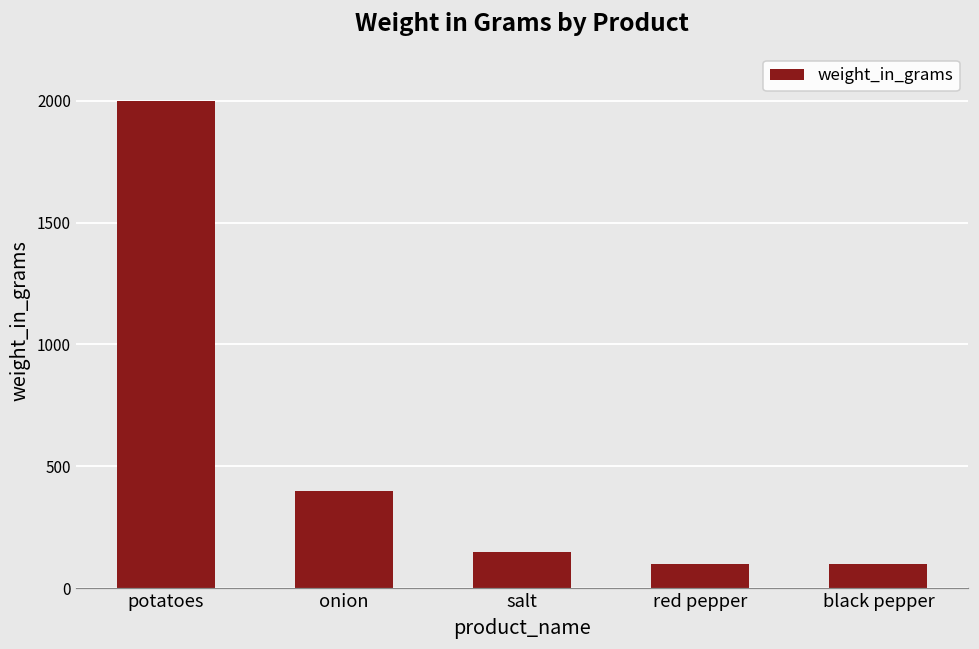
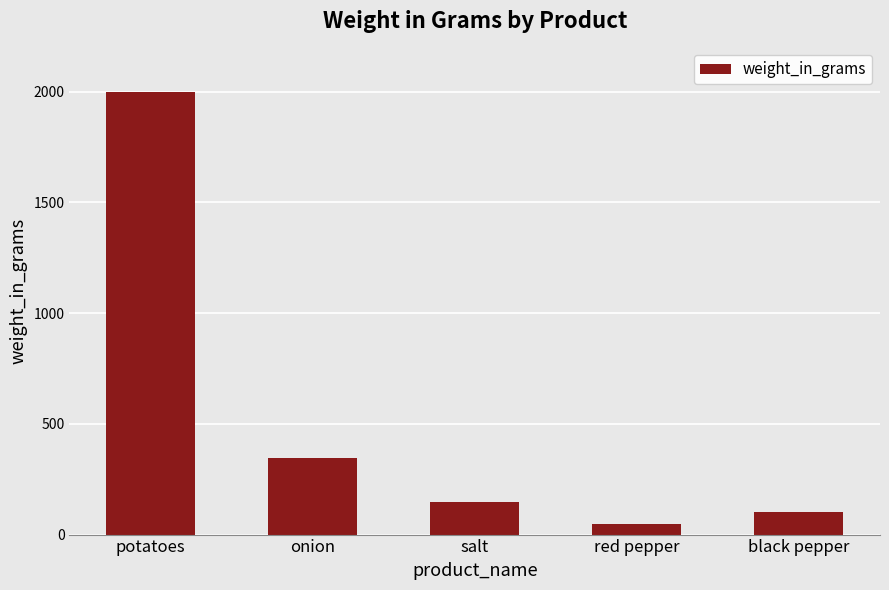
onion: 400 -> 350
red pepper: 100 -> 50
